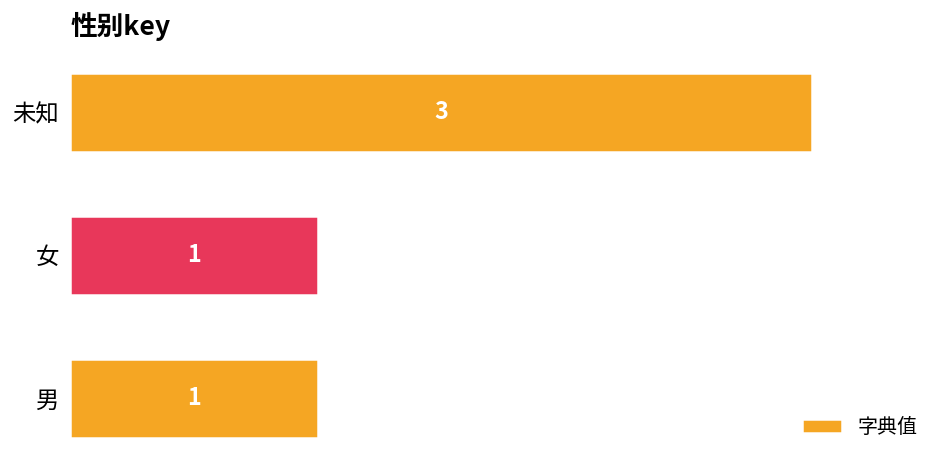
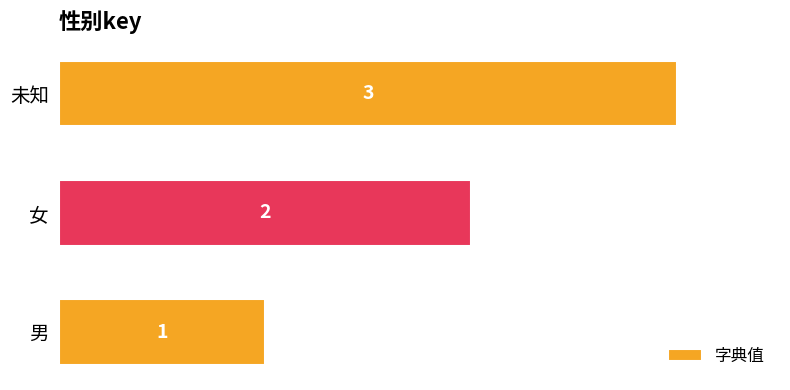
女: 1 -> 2
